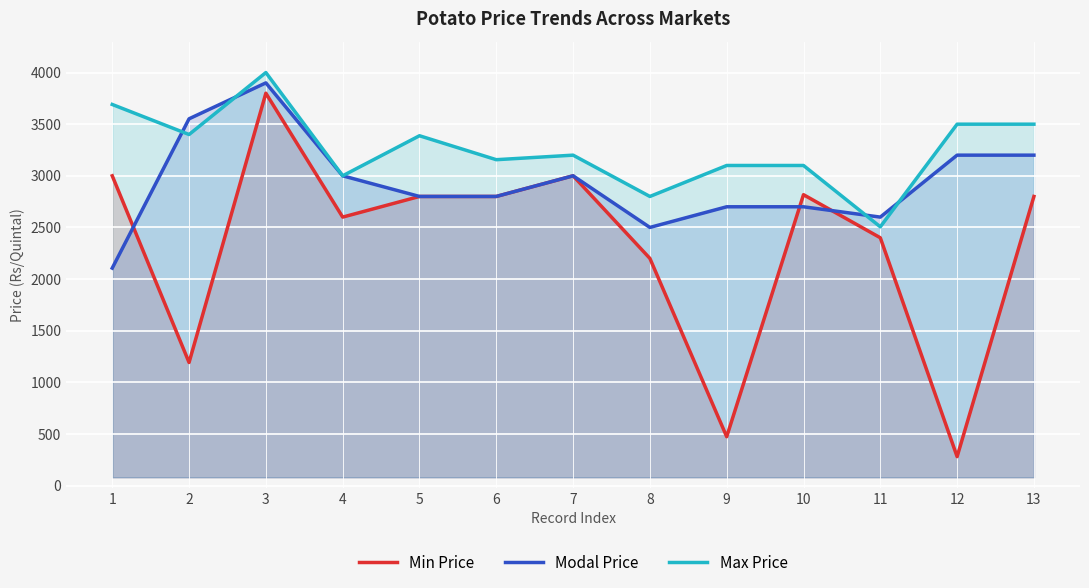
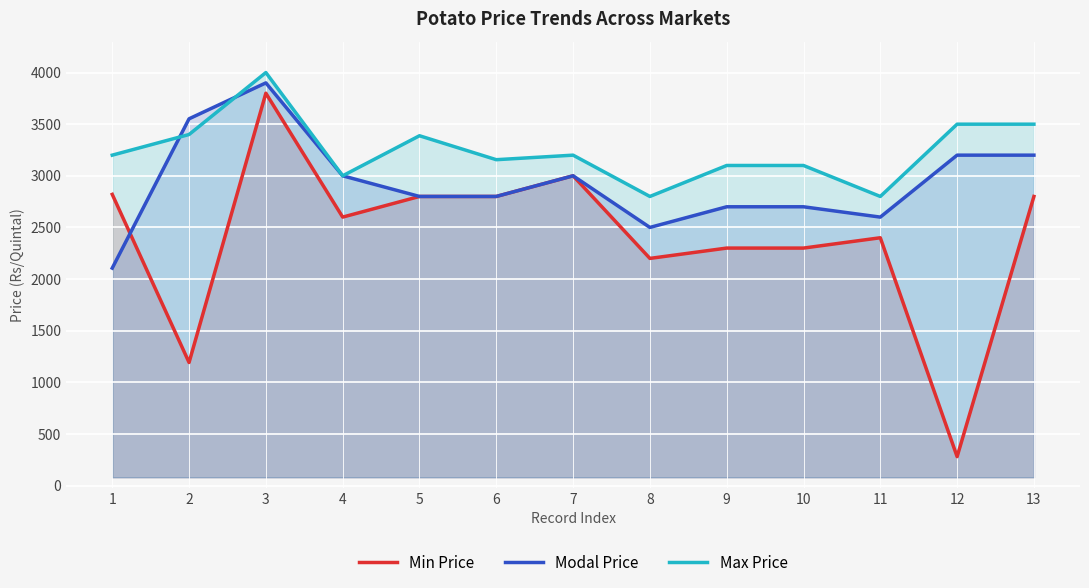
Min Price, 1: 3000 -> 2820
Max Price, 1: 3690 -> 3200
Min Price, 9: 470 -> 2300
Min Price, 10: 2820 -> 2300
Max Price, 11: 2510 -> 2800
